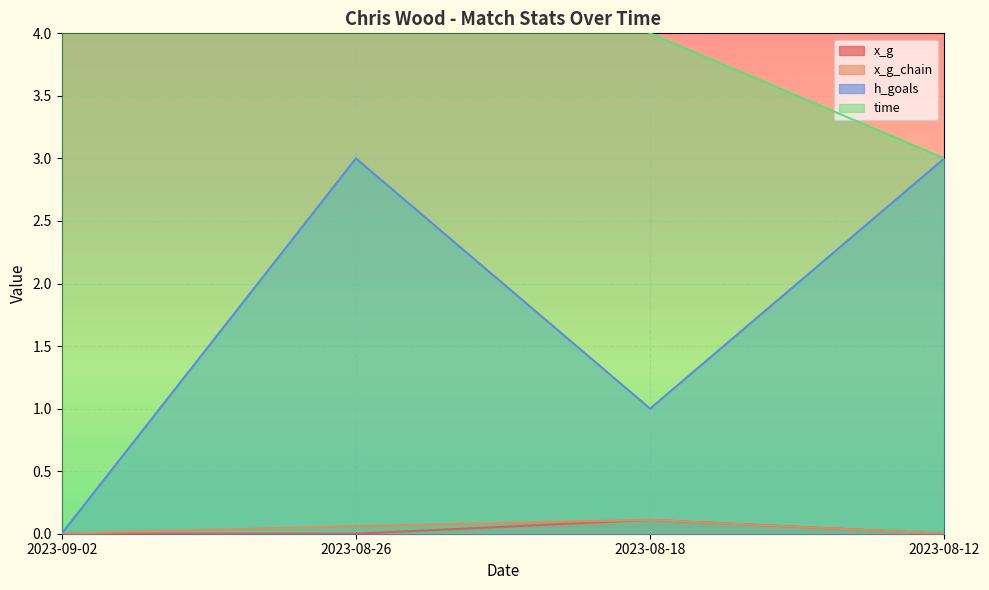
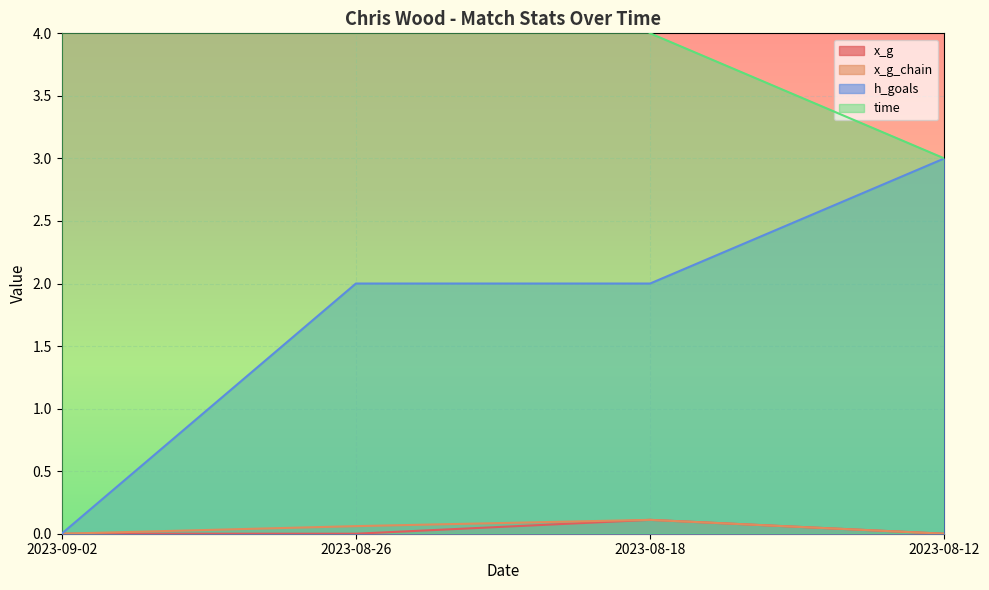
h_goals, 2023-08-26: 3 -> 2
h_goals, 2023-08-18: 1 -> 2
